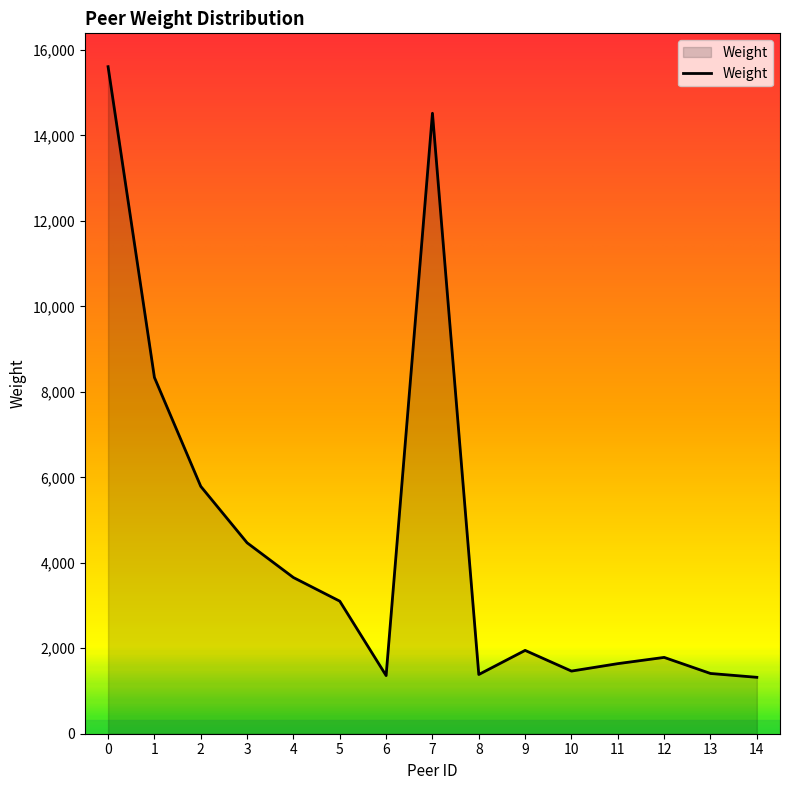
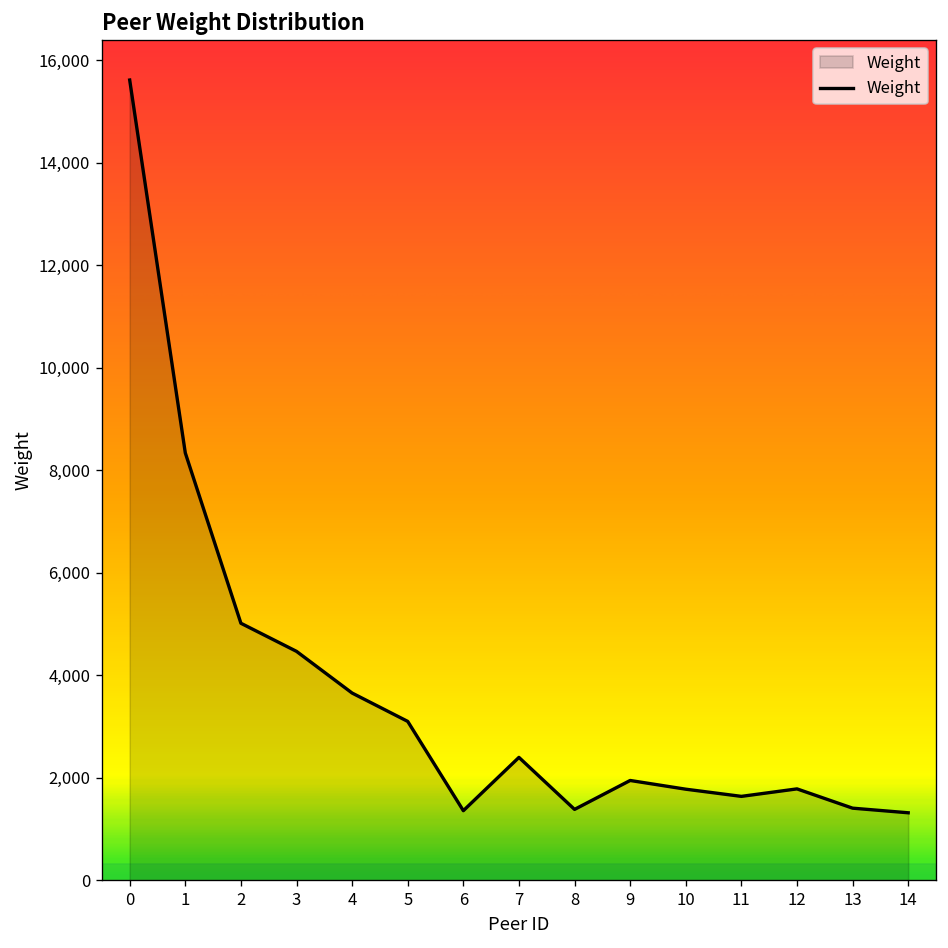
2: 5,800 -> 5,000
7: 14,500 -> 2,400
10: 1,500 -> 1,800
